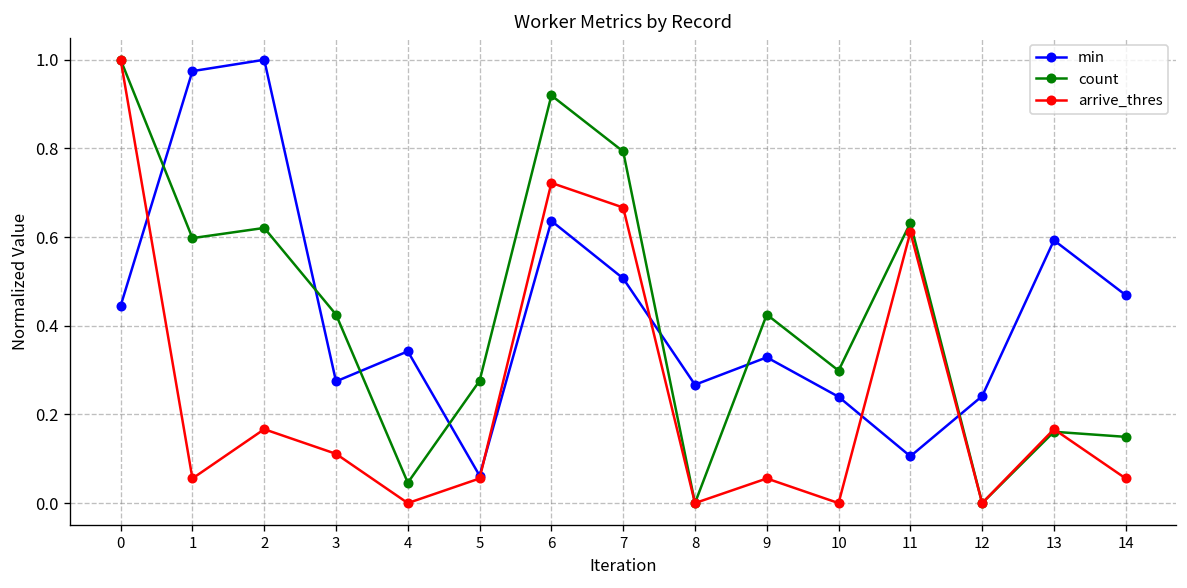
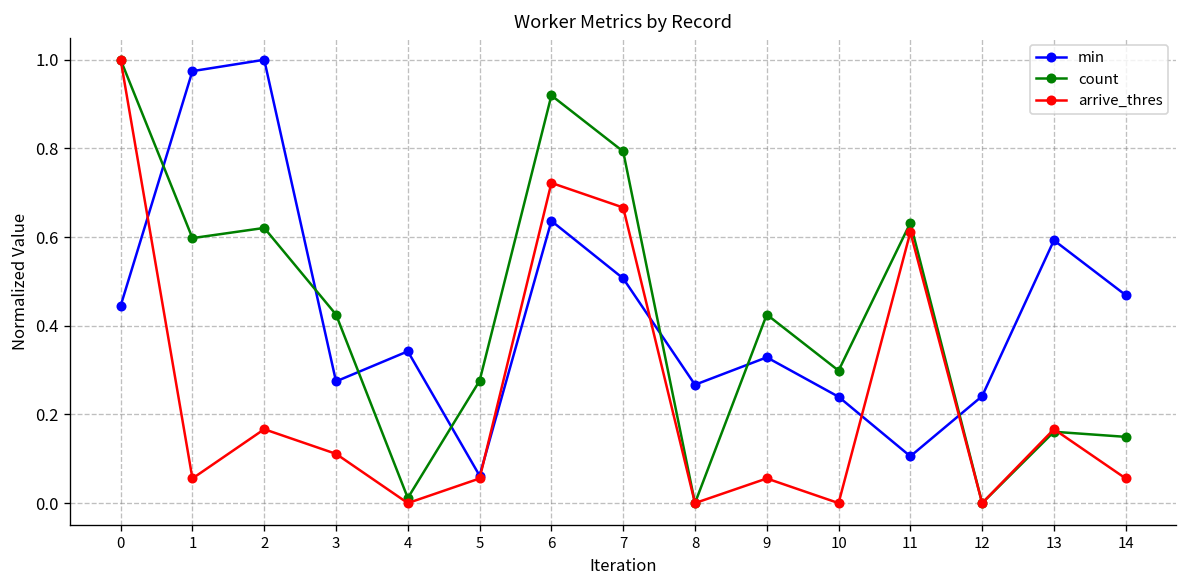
count, 4: 0.05 -> 0.01
